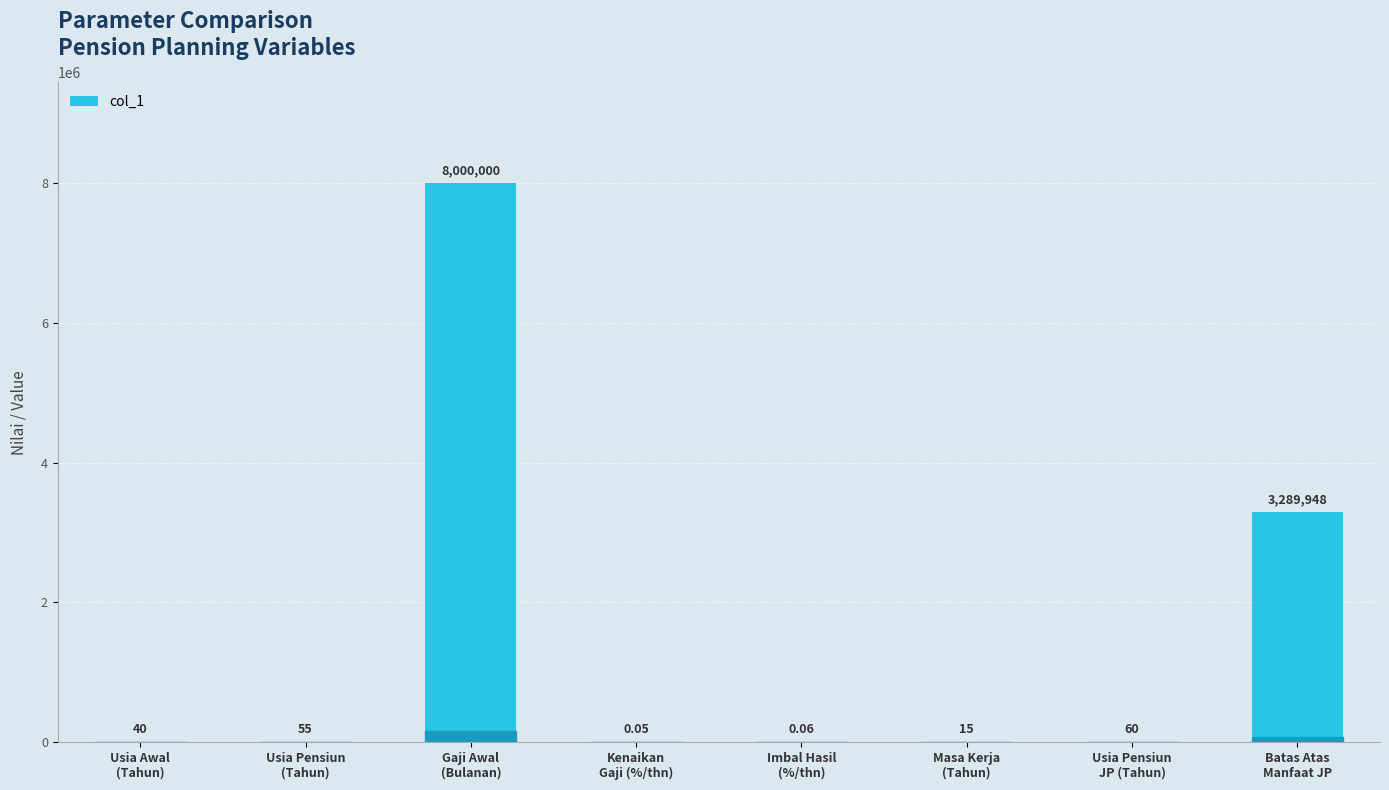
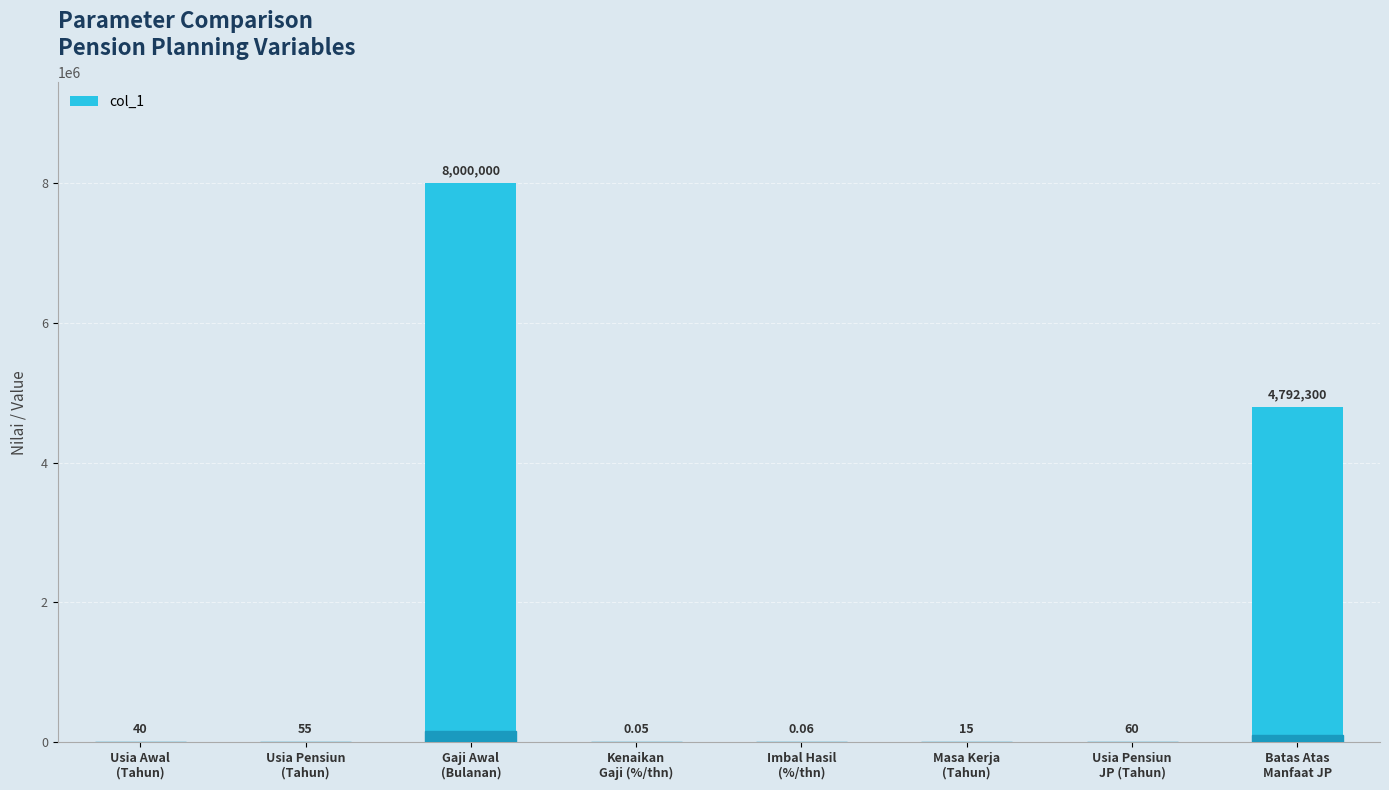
Batas Atas Manfaat JP: 3,289,948 -> 4,792,300
